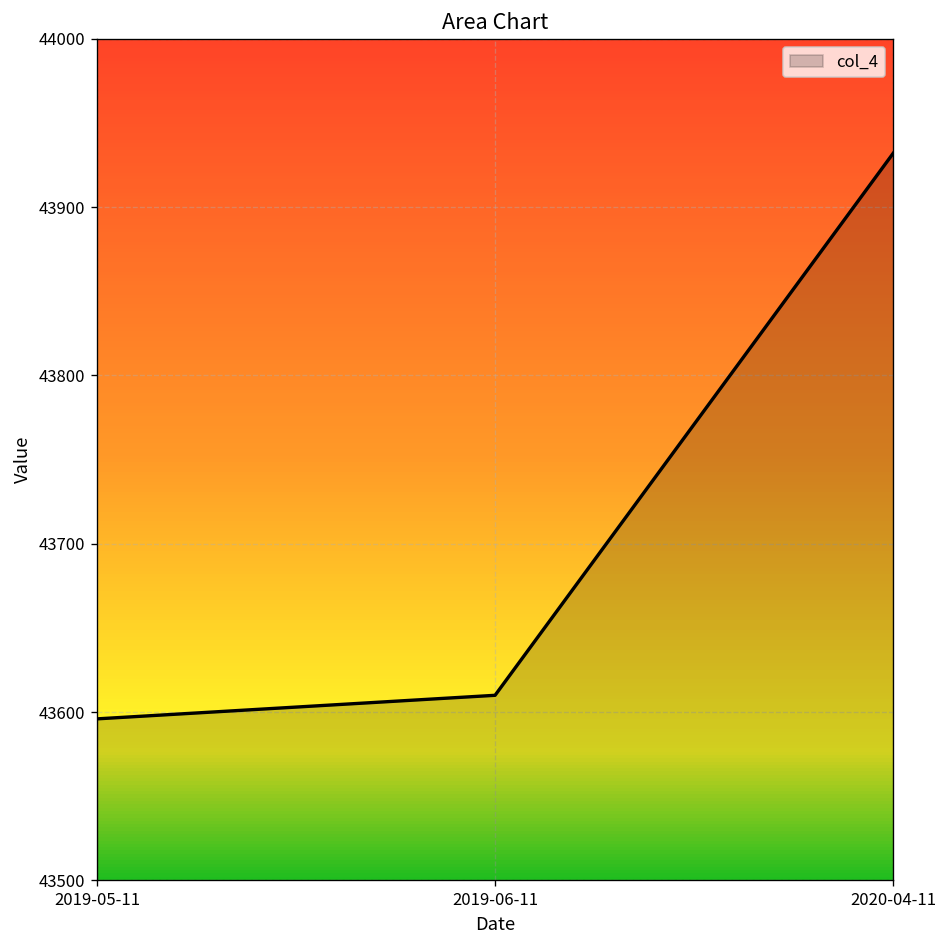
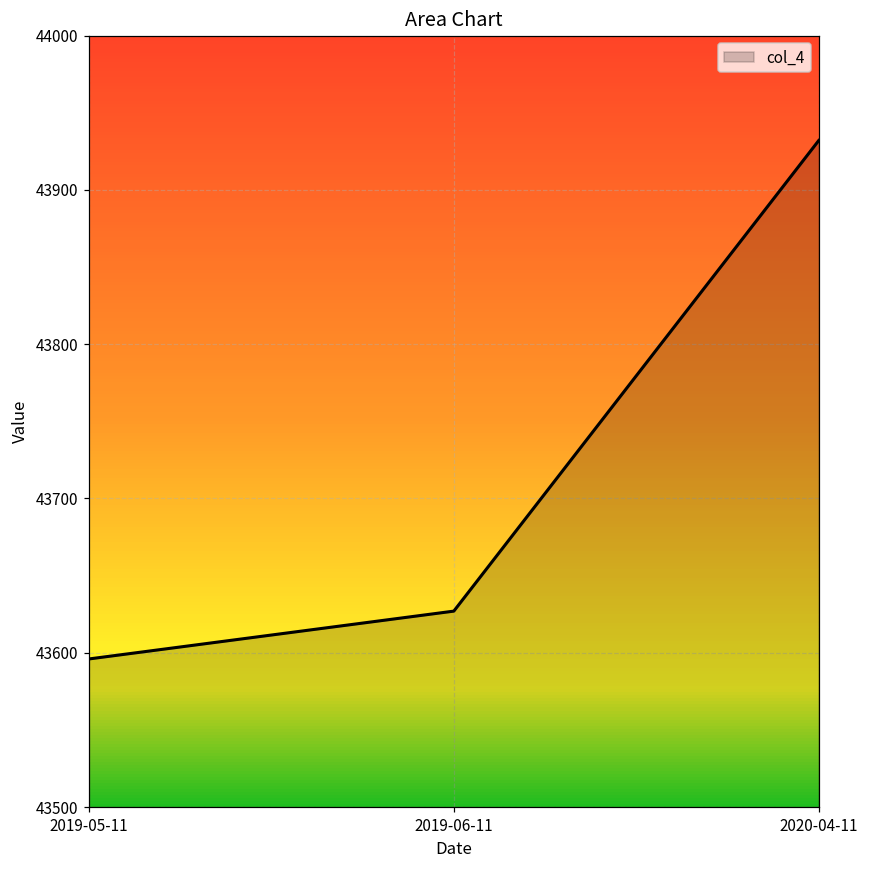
2019-06-11: 43610 -> 43627
